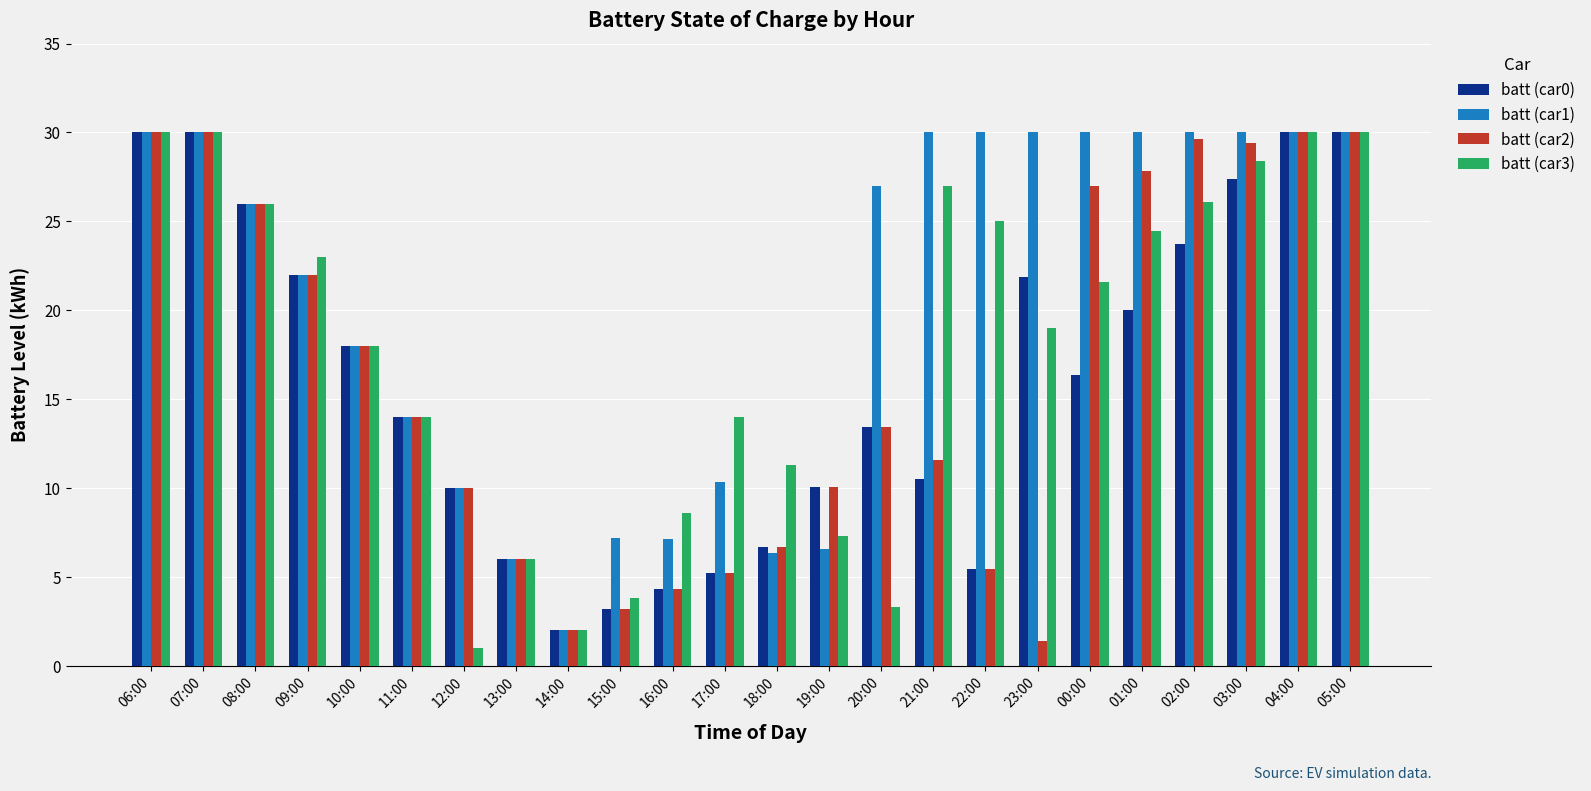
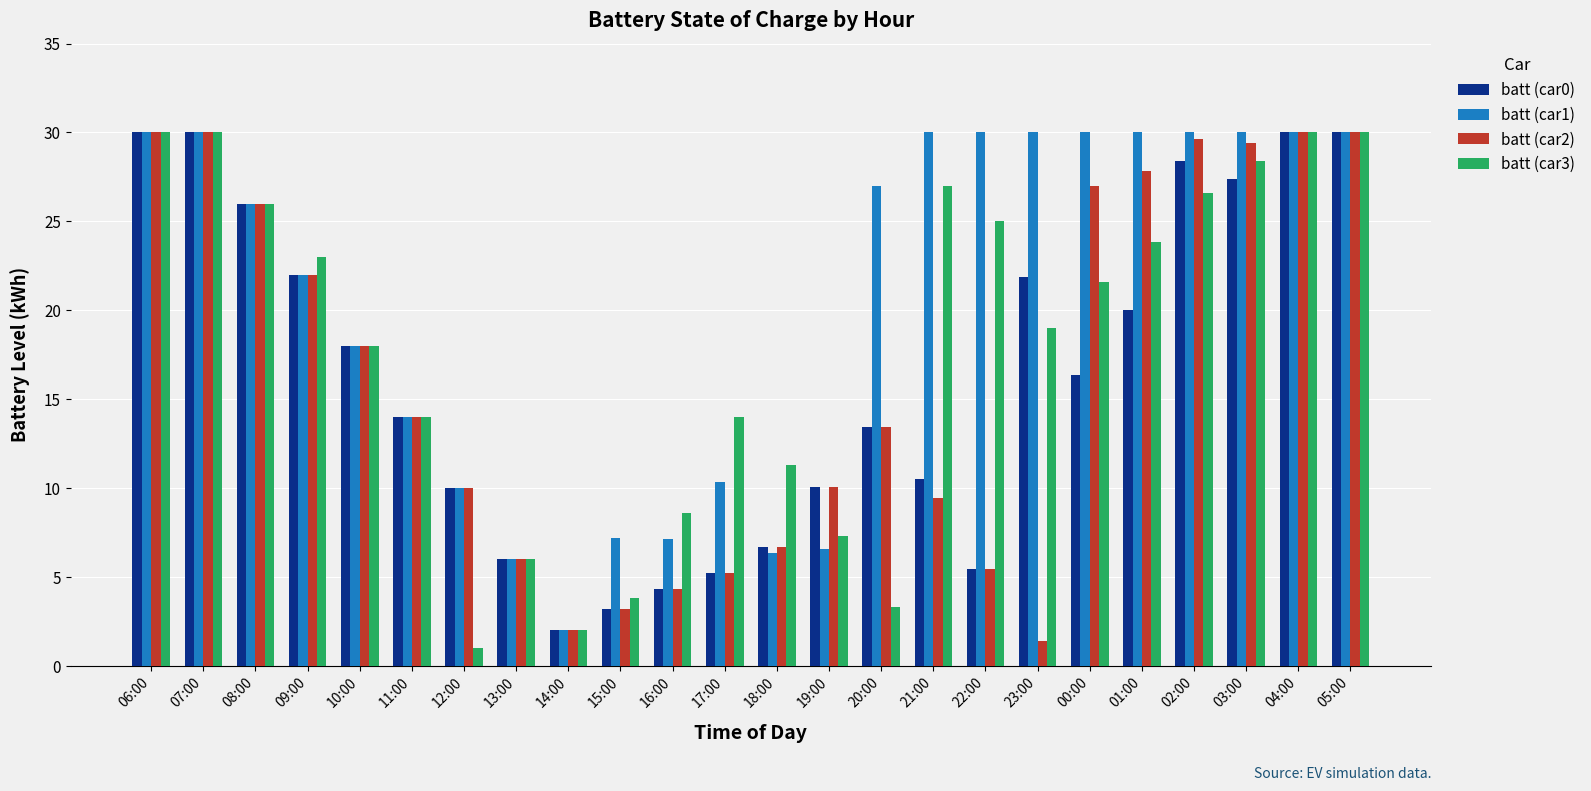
batt (car2), 21:00: 11.6 -> 9.4
batt (car3), 01:00: 24.5 -> 23.8
batt (car0), 02:00: 23.7 -> 28.4
batt (car3), 02:00: 26.1 -> 26.6
